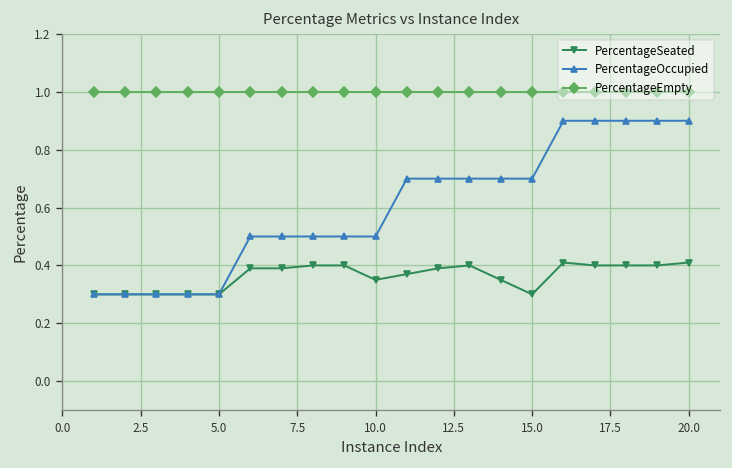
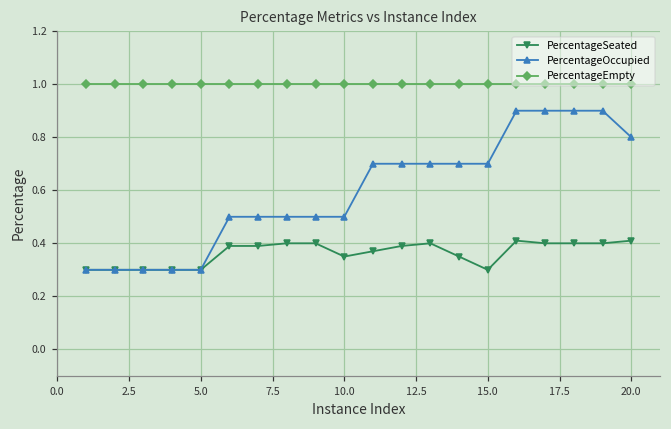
PercentageOccupied, 20.0: 0.9 -> 0.8
